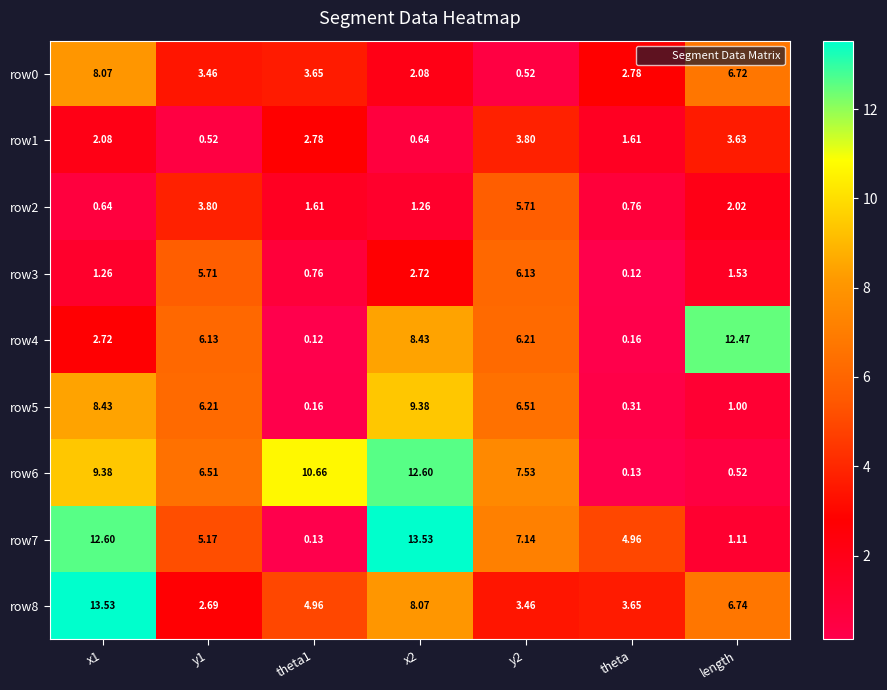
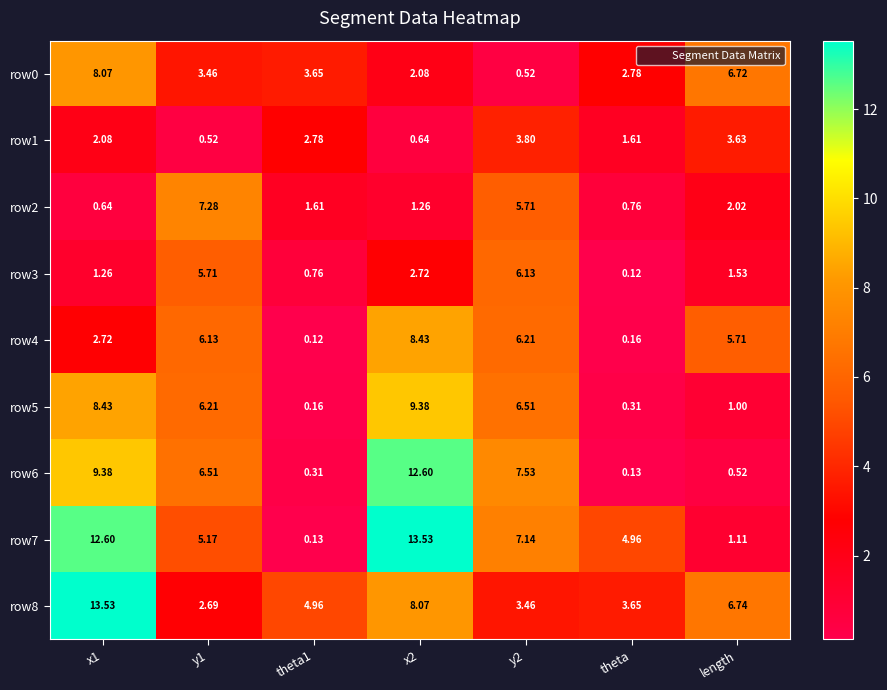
row2, y1: 3.80 -> 7.28
row4, length: 12.47 -> 5.71
row6, theta1: 10.66 -> 0.31
